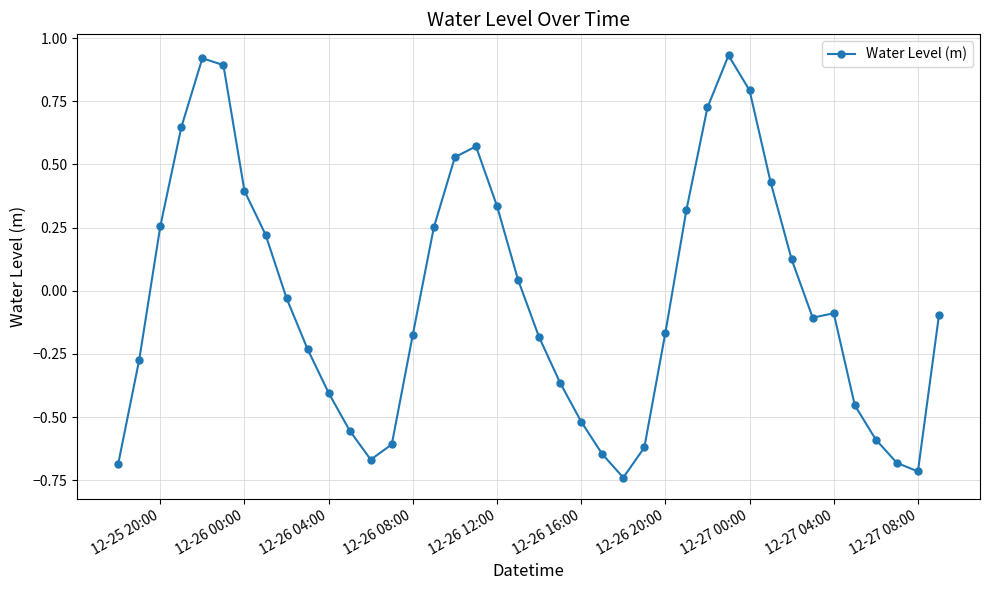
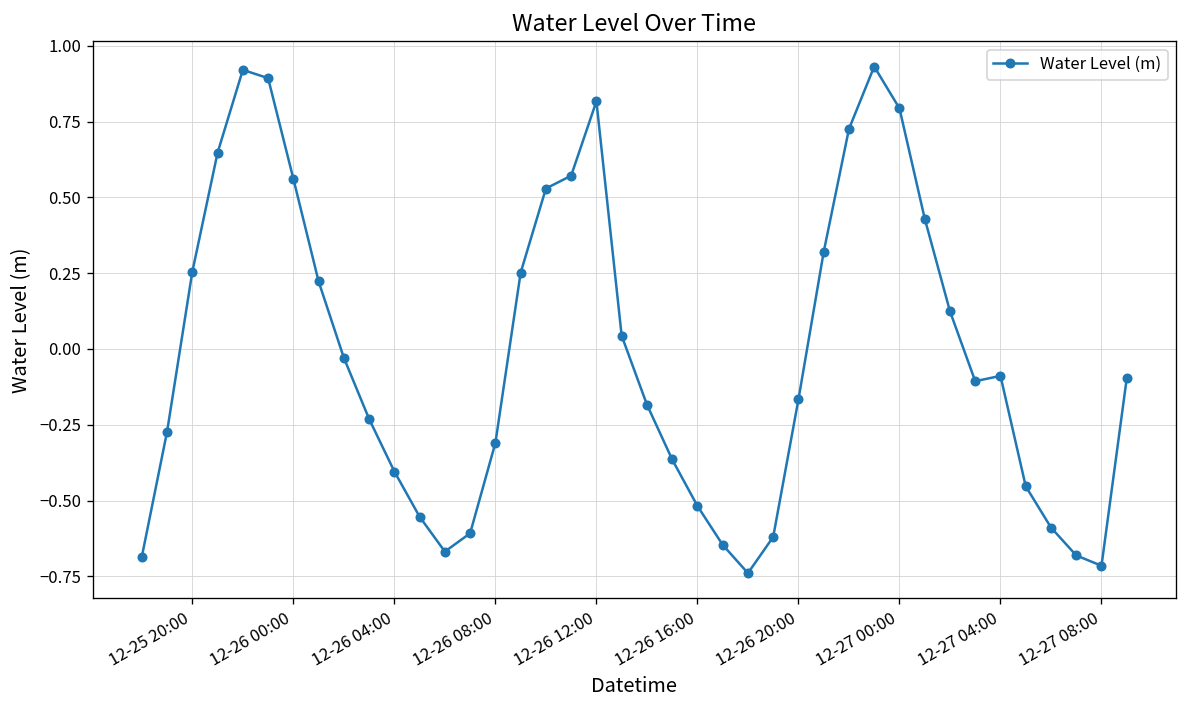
12-26 00:00: 0.40 -> 0.56
12-26 08:00: -0.17 -> -0.31
12-26 12:00: 0.34 -> 0.82
